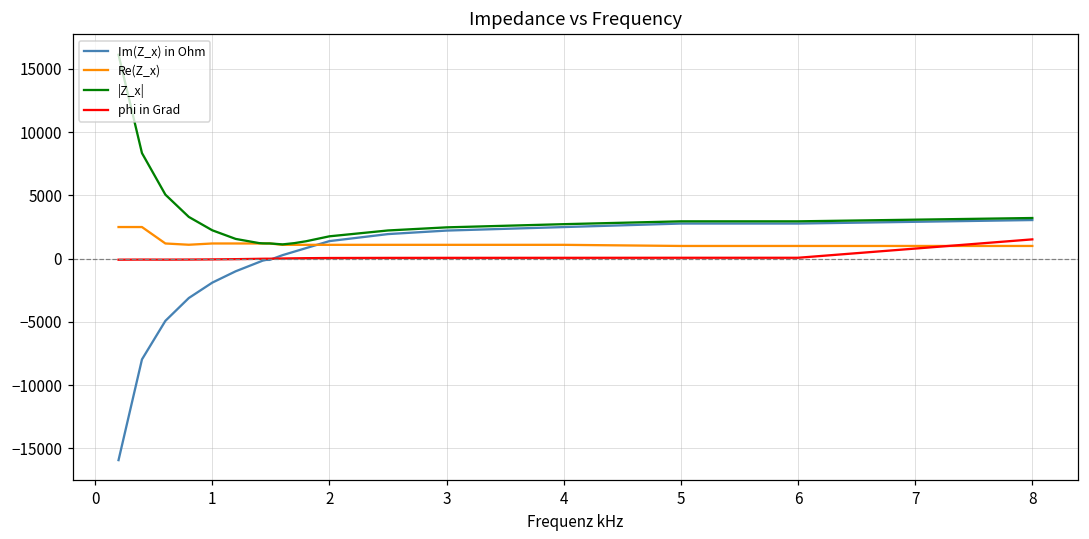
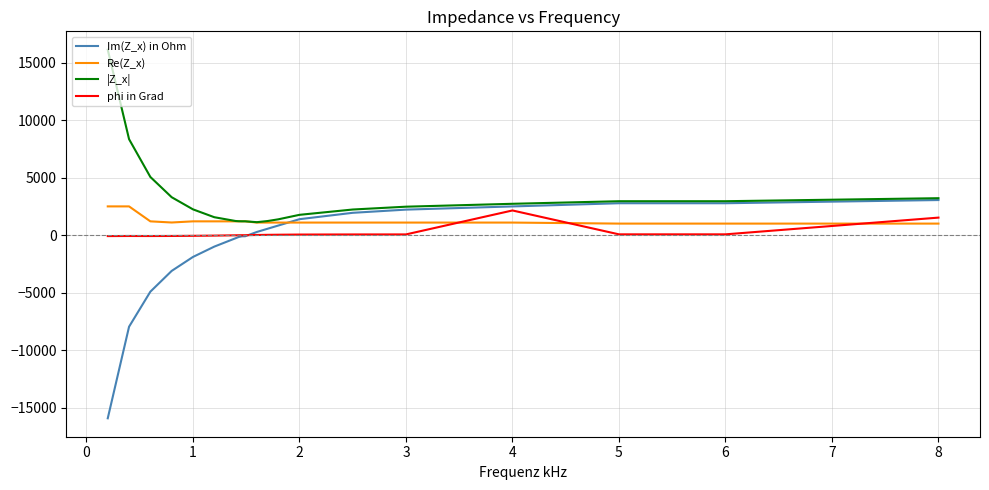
phi in Grad, 4: 100 -> 2100
